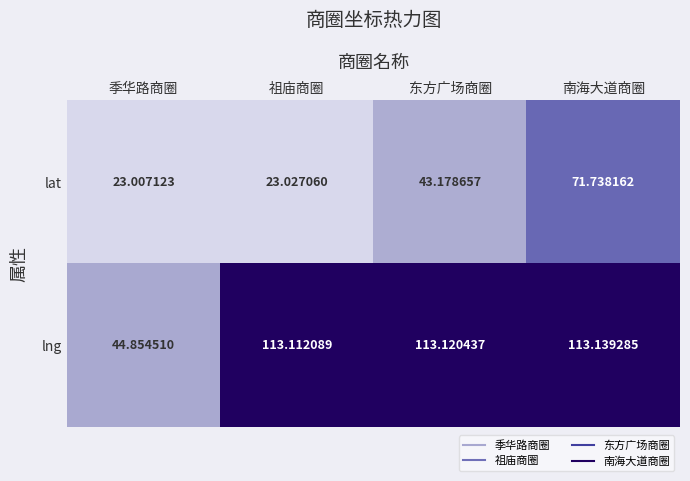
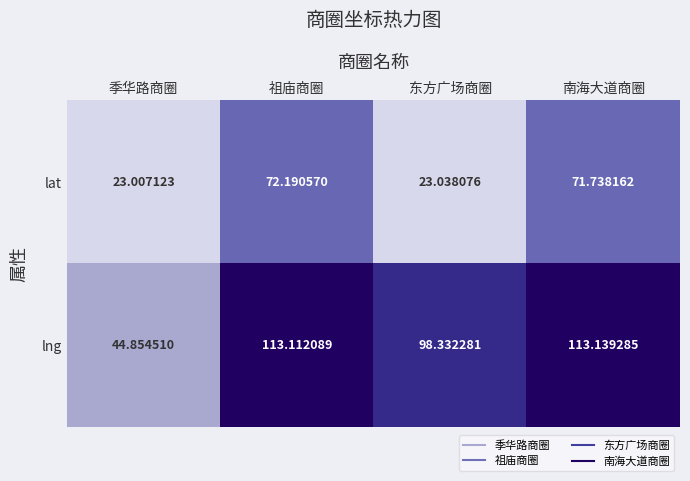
lat, 祖庙商圈: 23.027060 -> 72.190570
lat, 东方广场商圈: 43.178657 -> 23.038076
lng, 东方广场商圈: 113.120437 -> 98.332281
